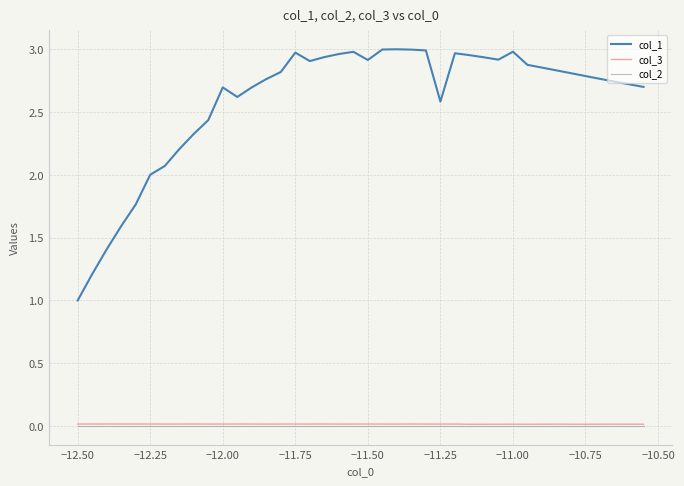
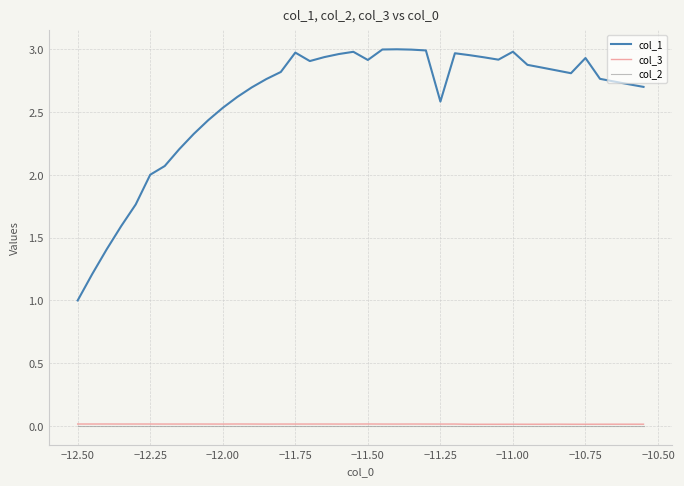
col_1, −12.00: 2.70 -> 2.53
col_1, −10.75: 2.79 -> 2.93
